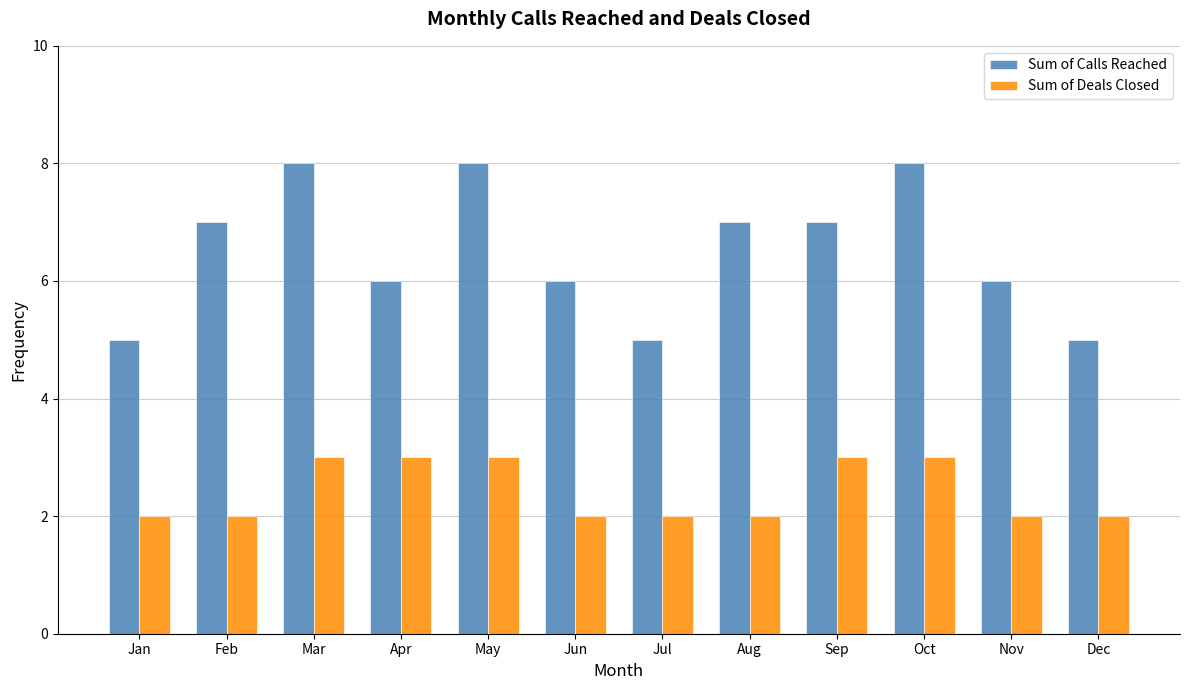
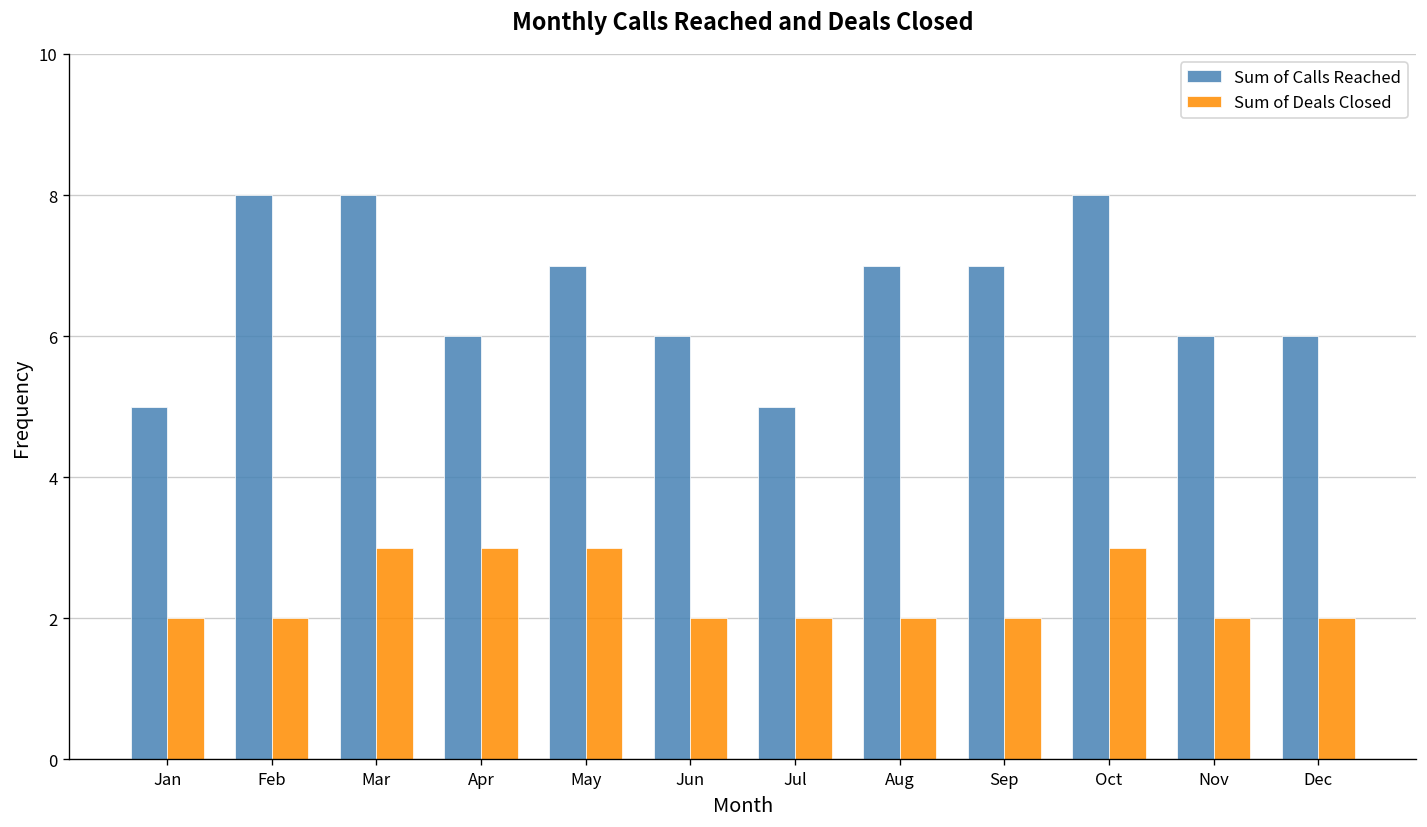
Sum of Calls Reached, Feb: 7 -> 8
Sum of Calls Reached, May: 8 -> 7
Sum of Deals Closed, Sep: 3 -> 2
Sum of Calls Reached, Dec: 5 -> 6
